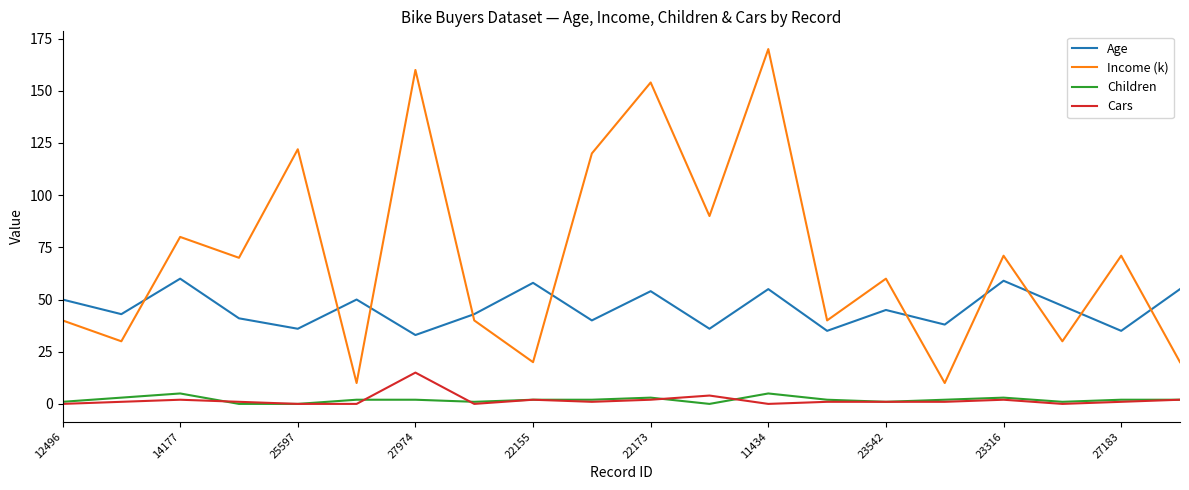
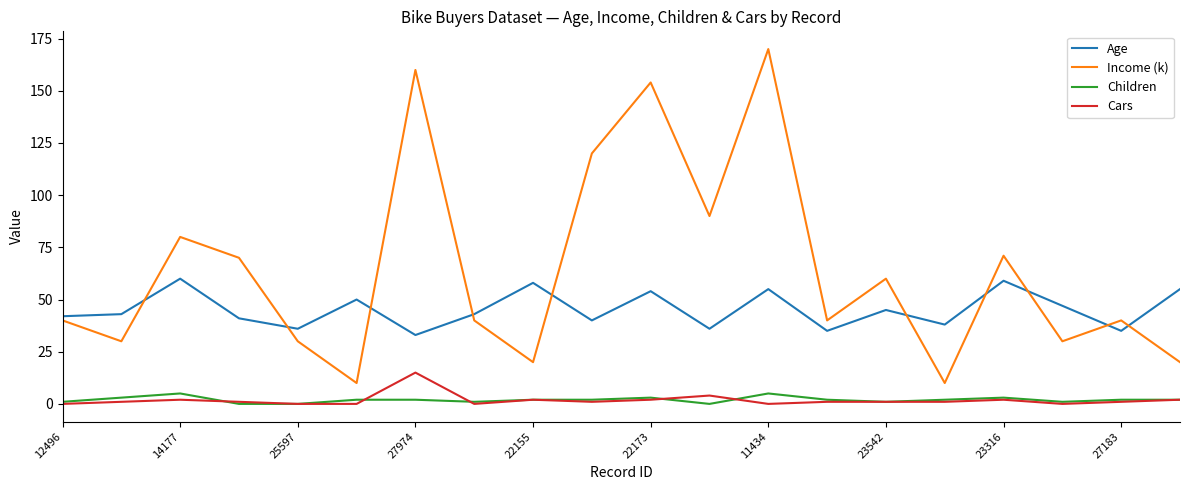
Age, 12496: 50 -> 42
Income (k), 25597: 122 -> 30
Income (k), 27183: 71 -> 40
